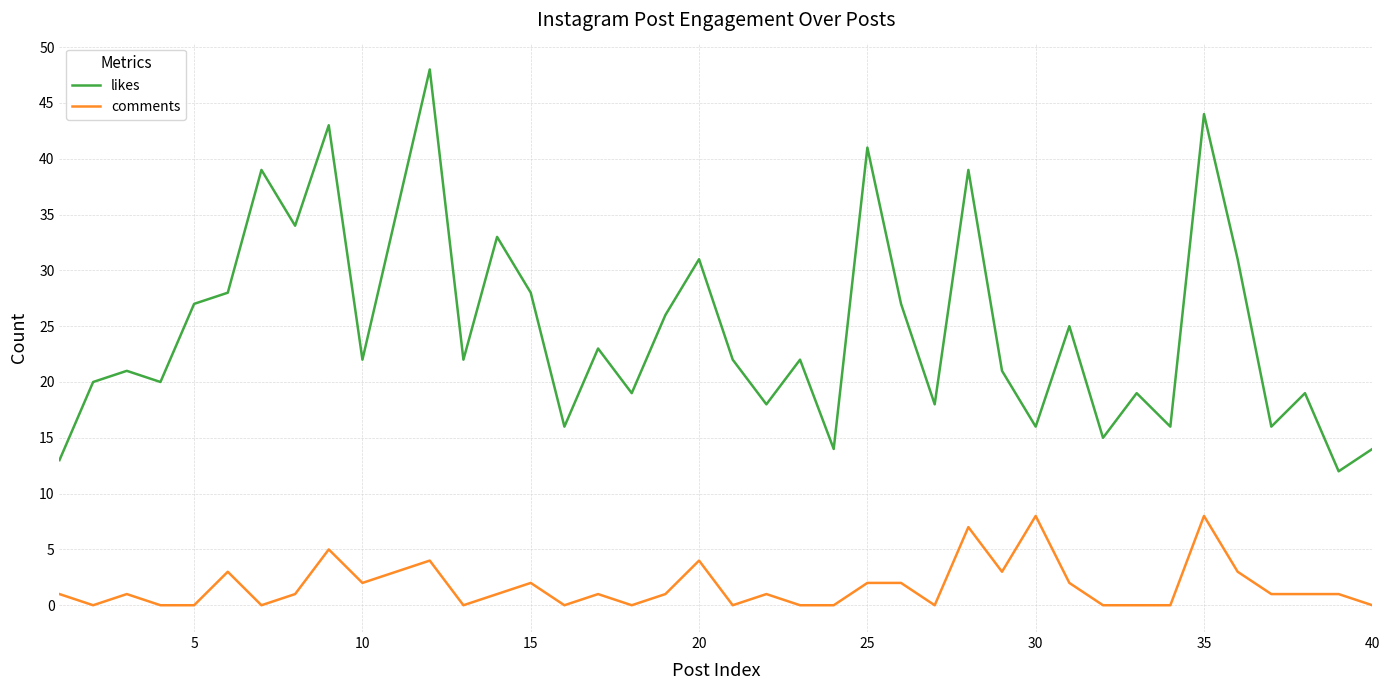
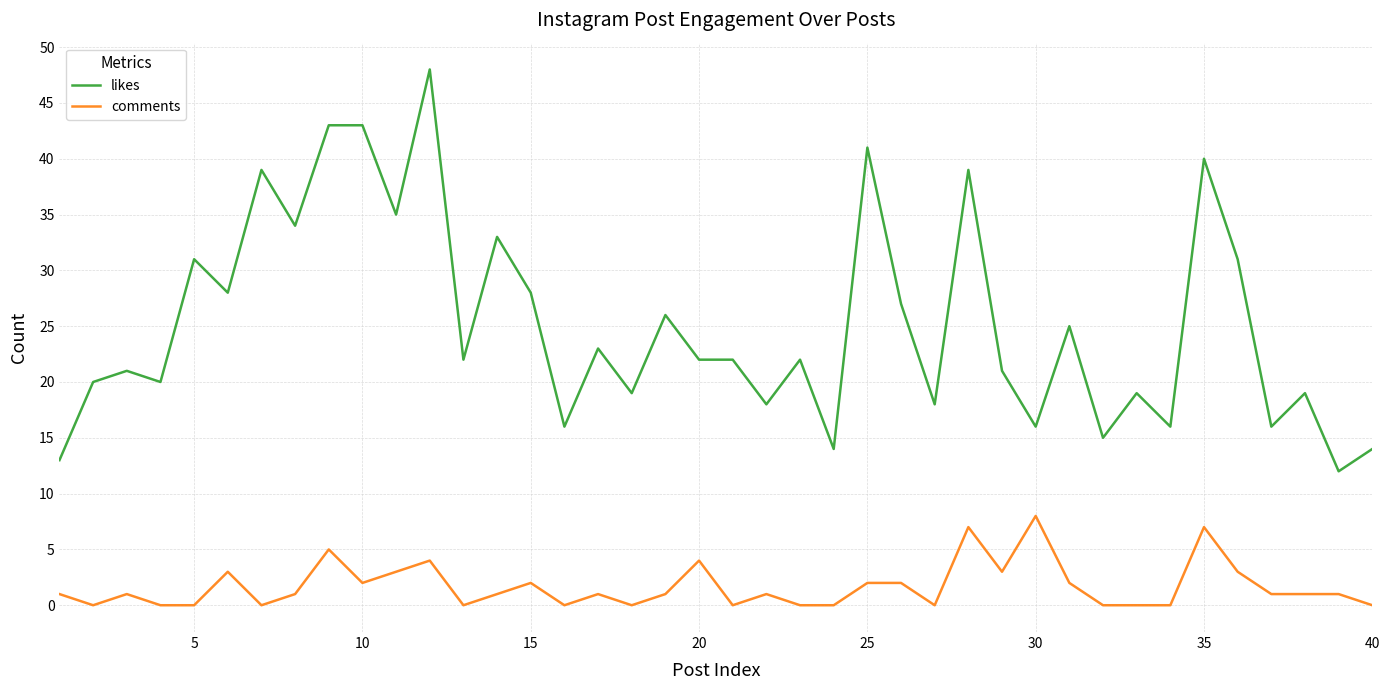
likes, 5: 27 -> 31
likes, 10: 22 -> 43
likes, 20: 31 -> 22
likes, 35: 44 -> 40
comments, 35: 8 -> 7
